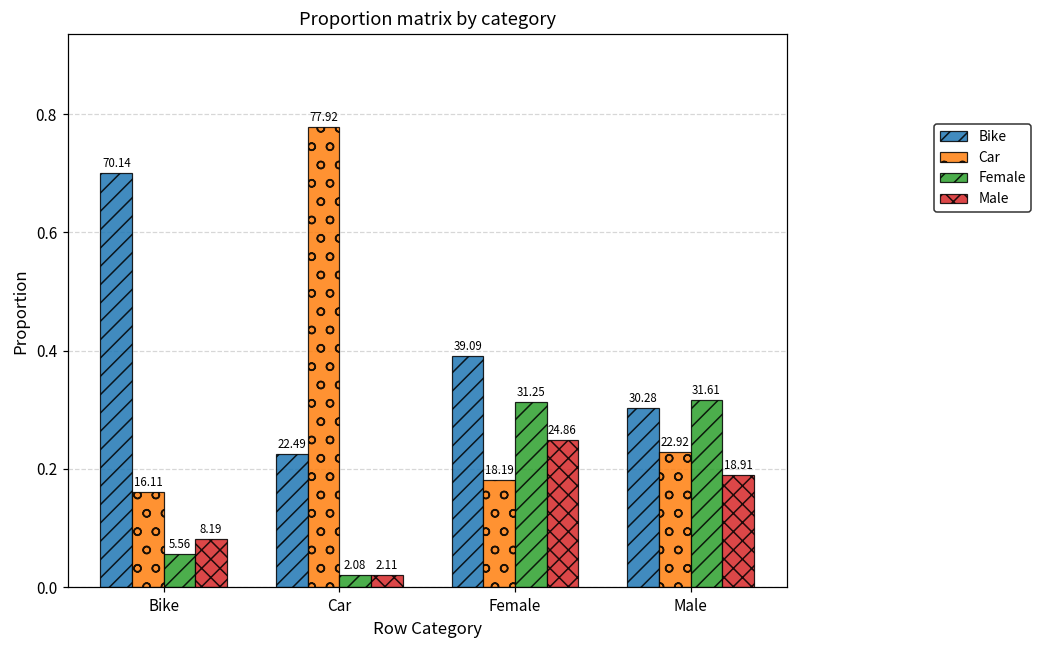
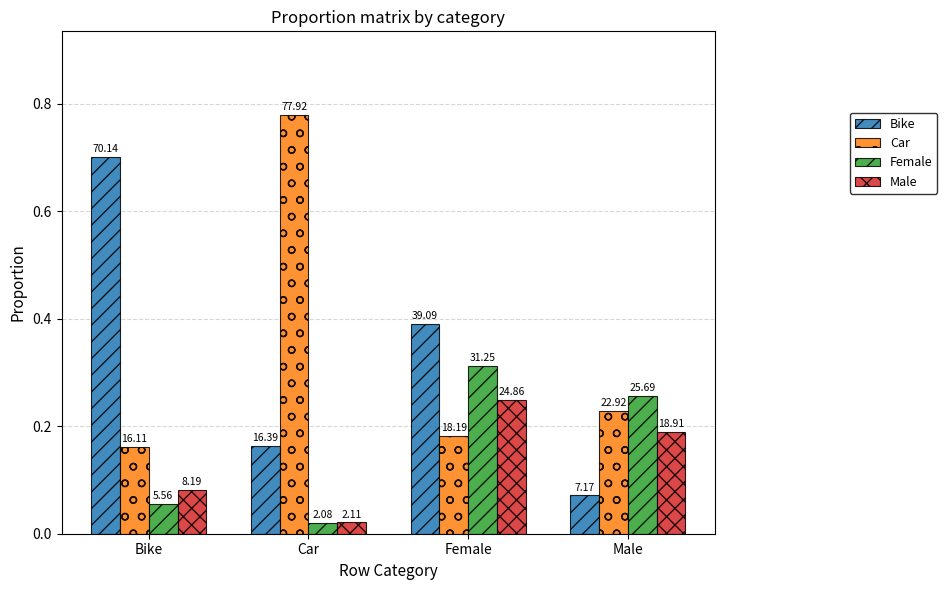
Bike, Car: 22.49 -> 16.39
Bike, Male: 30.28 -> 7.17
Female, Male: 31.61 -> 25.69
